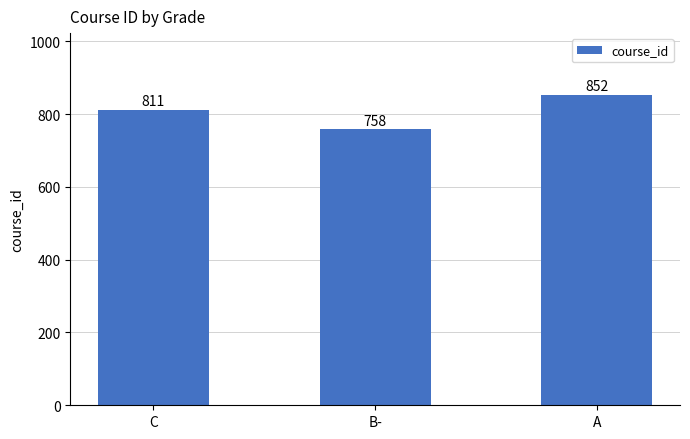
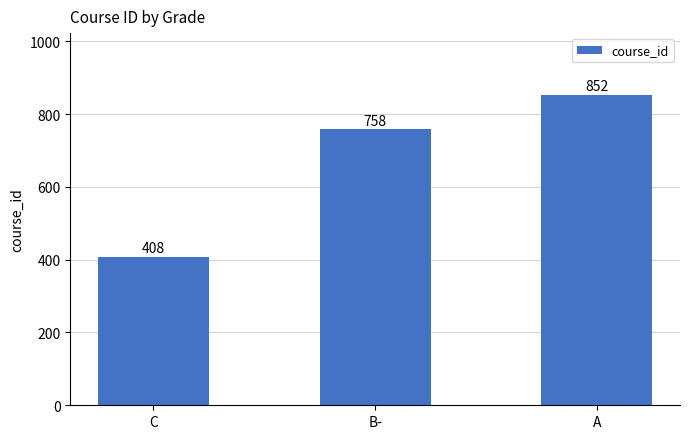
C: 811 -> 408
